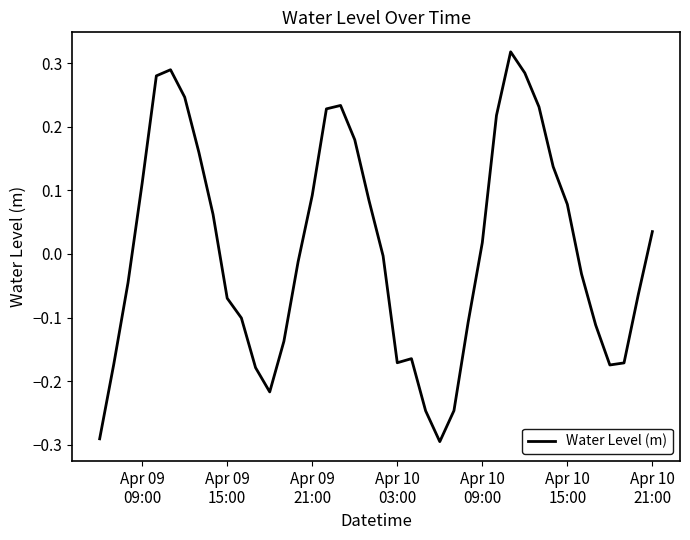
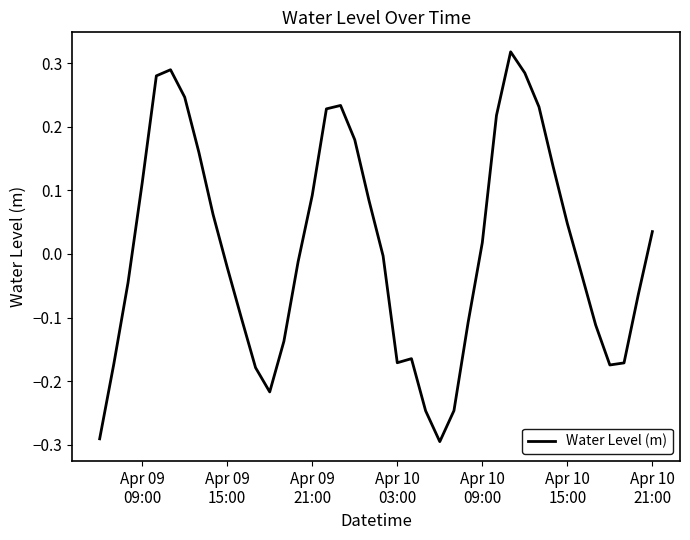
Apr 09 15:00: -0.07 -> -0.02
Apr 10 15:00: 0.08 -> 0.05
